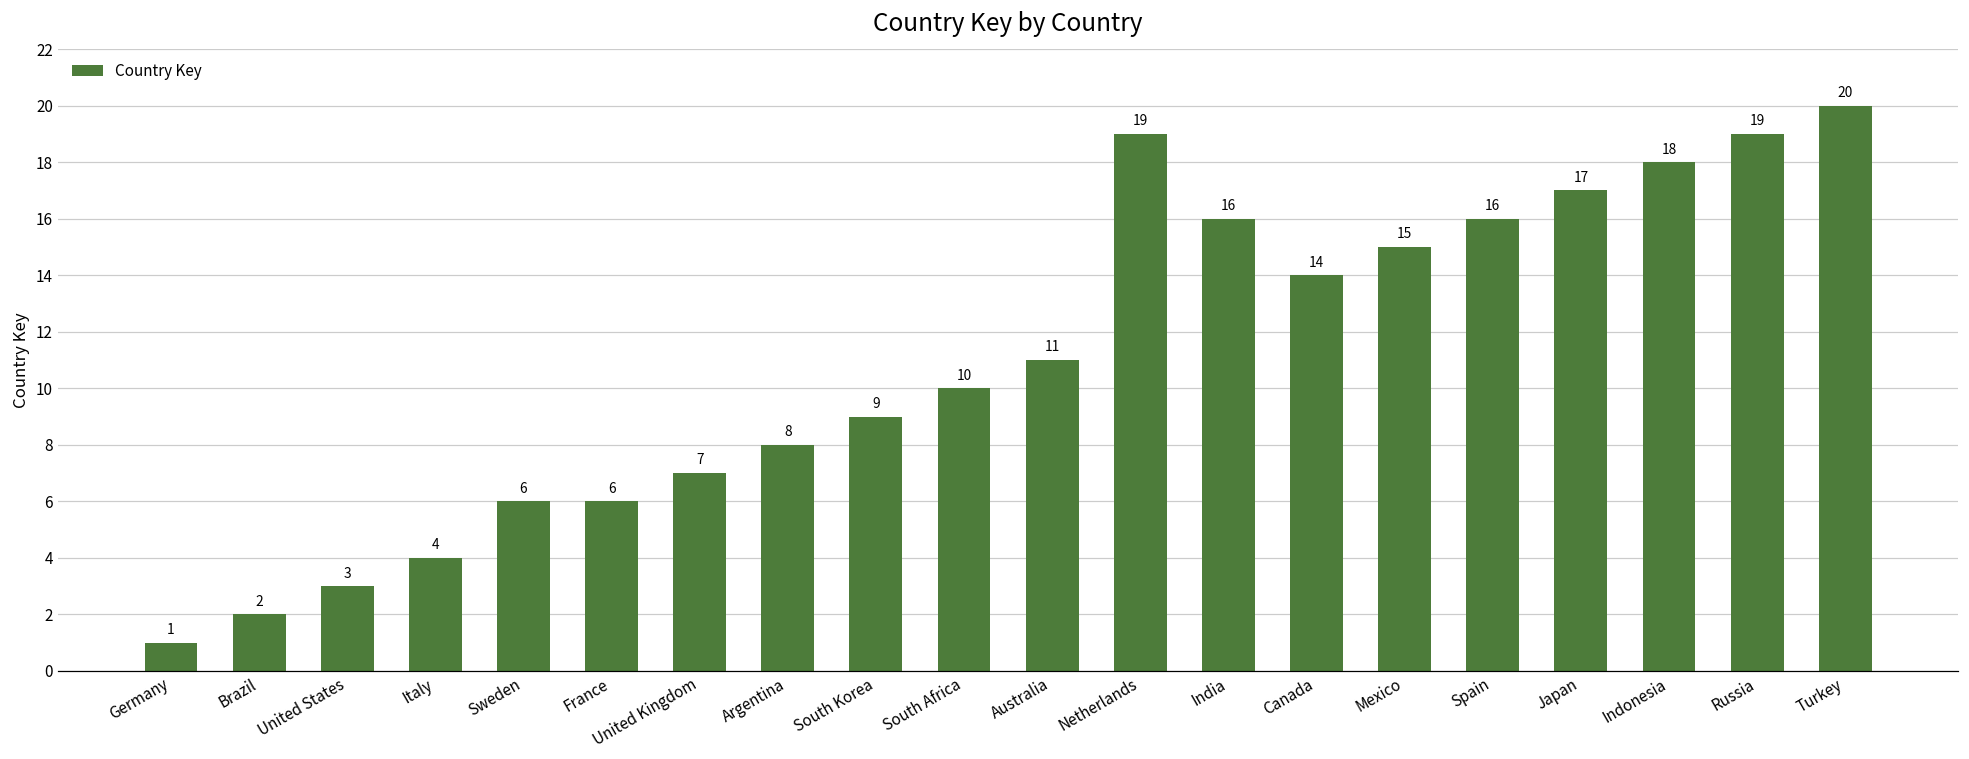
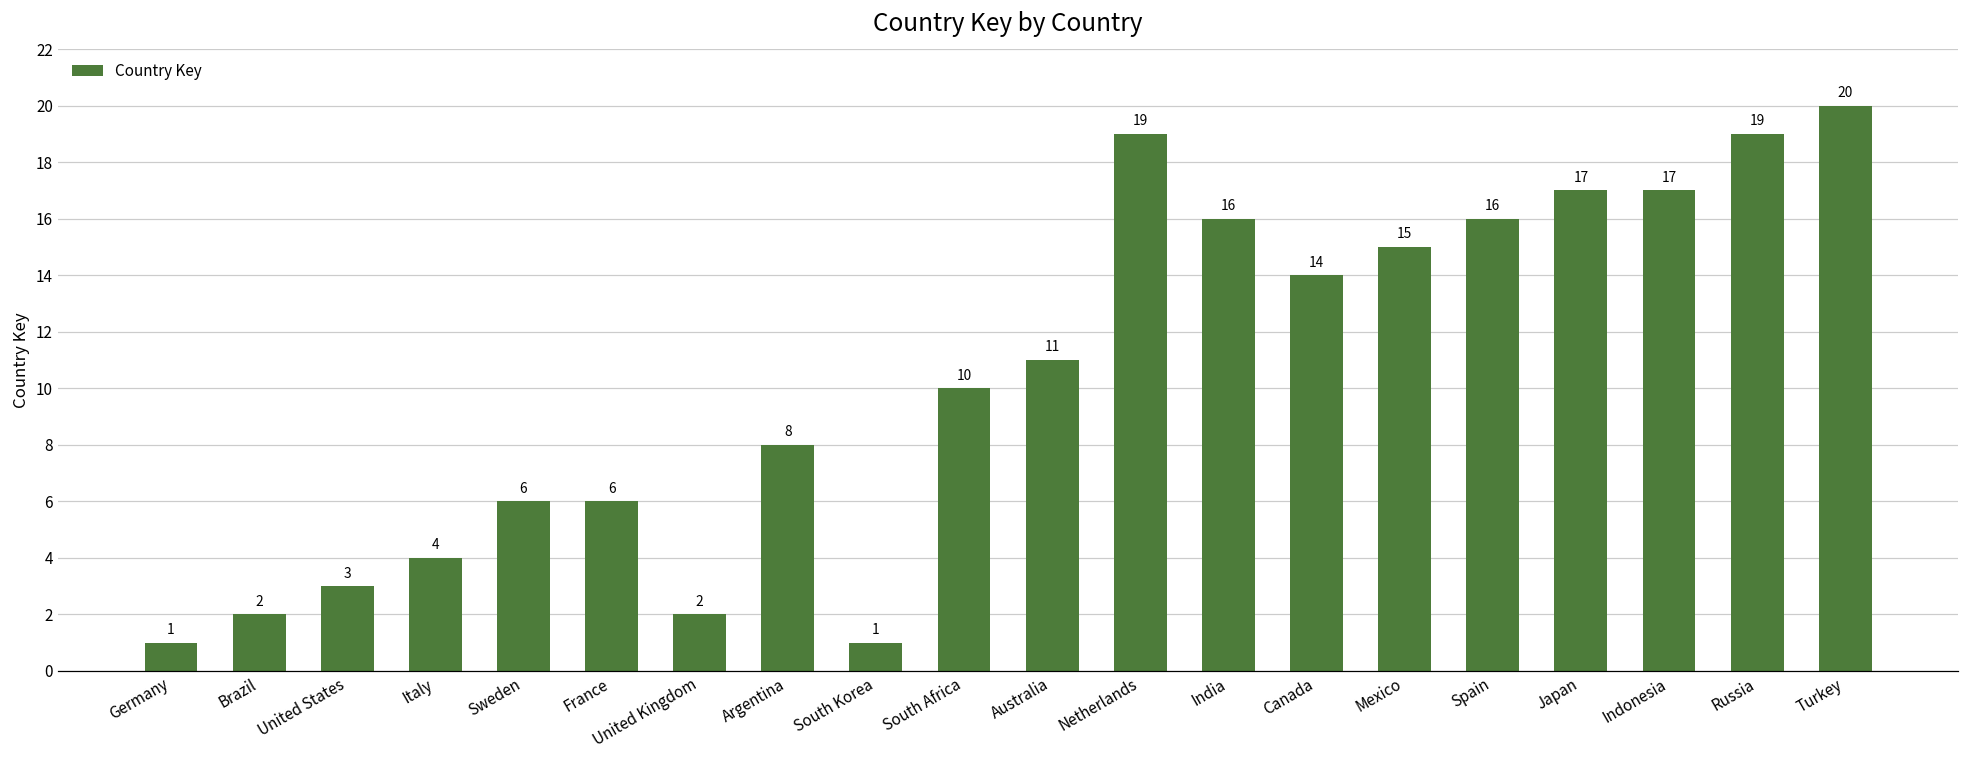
United Kingdom: 7 -> 2
South Korea: 9 -> 1
Indonesia: 18 -> 17
